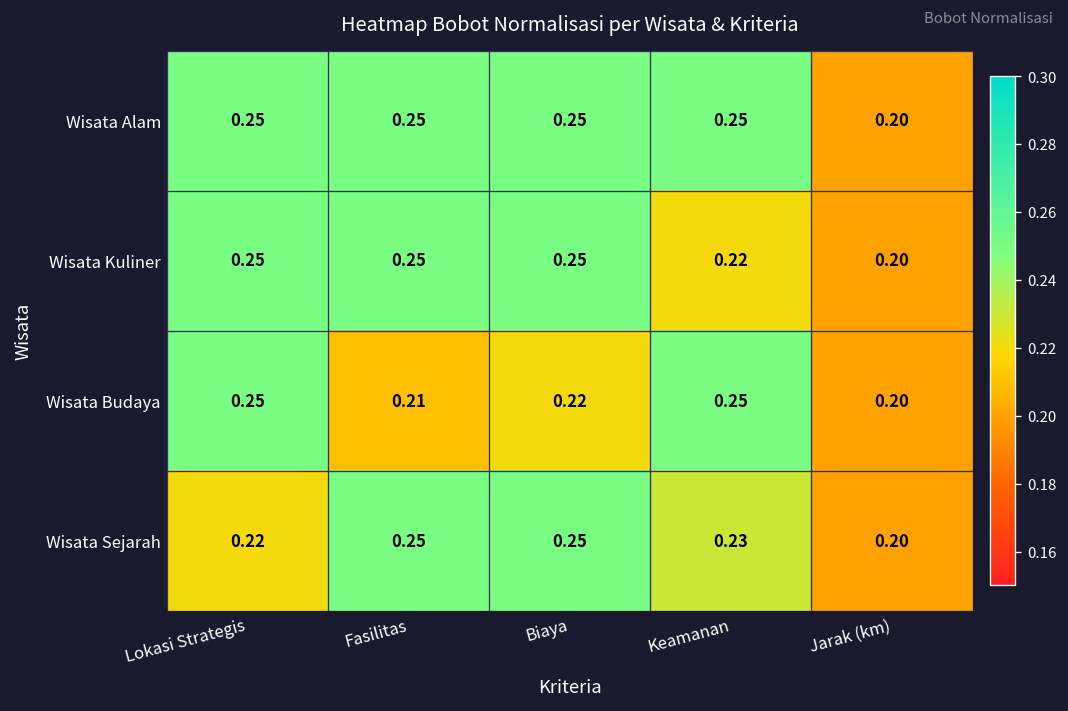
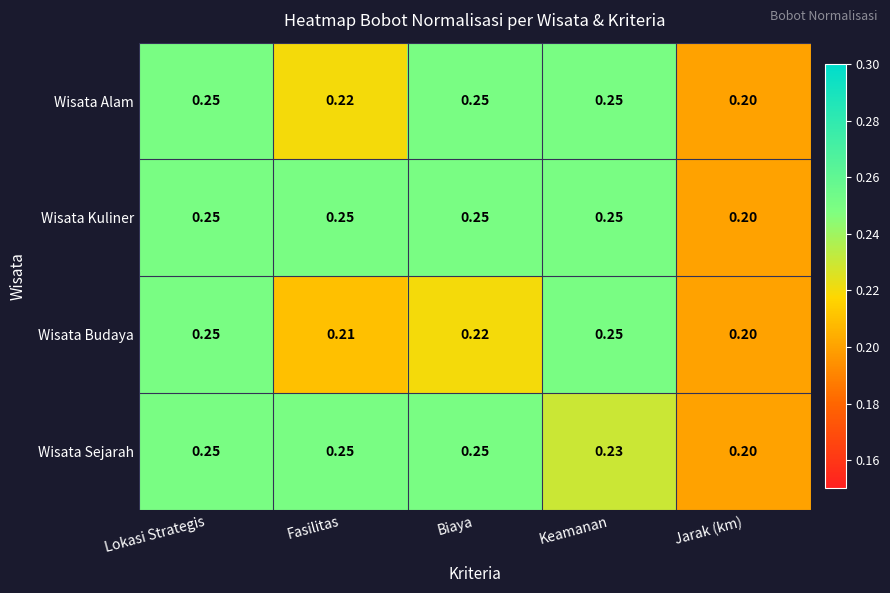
Wisata Alam, Fasilitas: 0.25 -> 0.22
Wisata Kuliner, Keamanan: 0.22 -> 0.25
Wisata Sejarah, Lokasi Strategis: 0.22 -> 0.25
